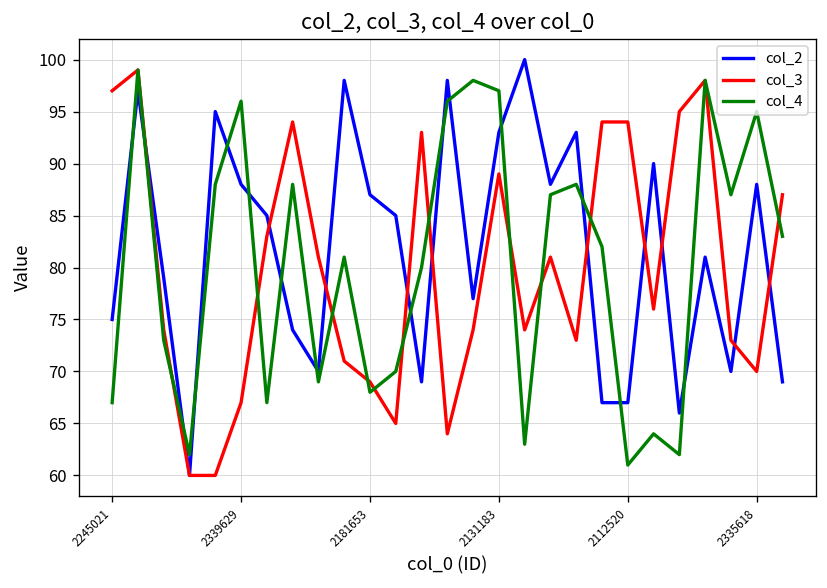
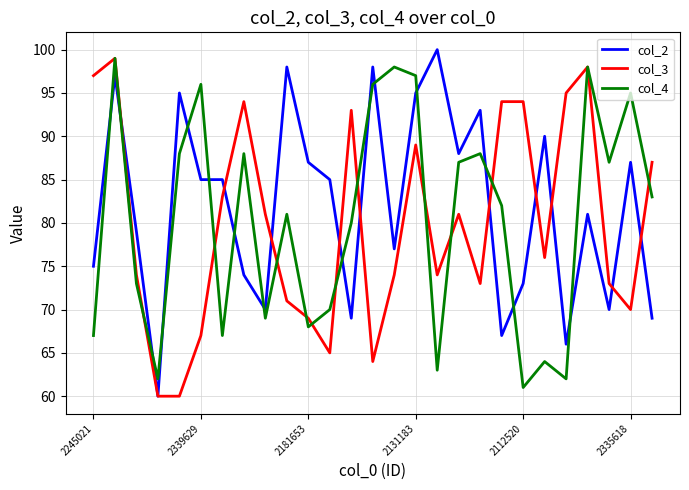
col_2, 2339629: 88 -> 85
col_2, 2131183: 93 -> 95
col_2, 2112520: 67 -> 73
col_2, 2335618: 88 -> 87
